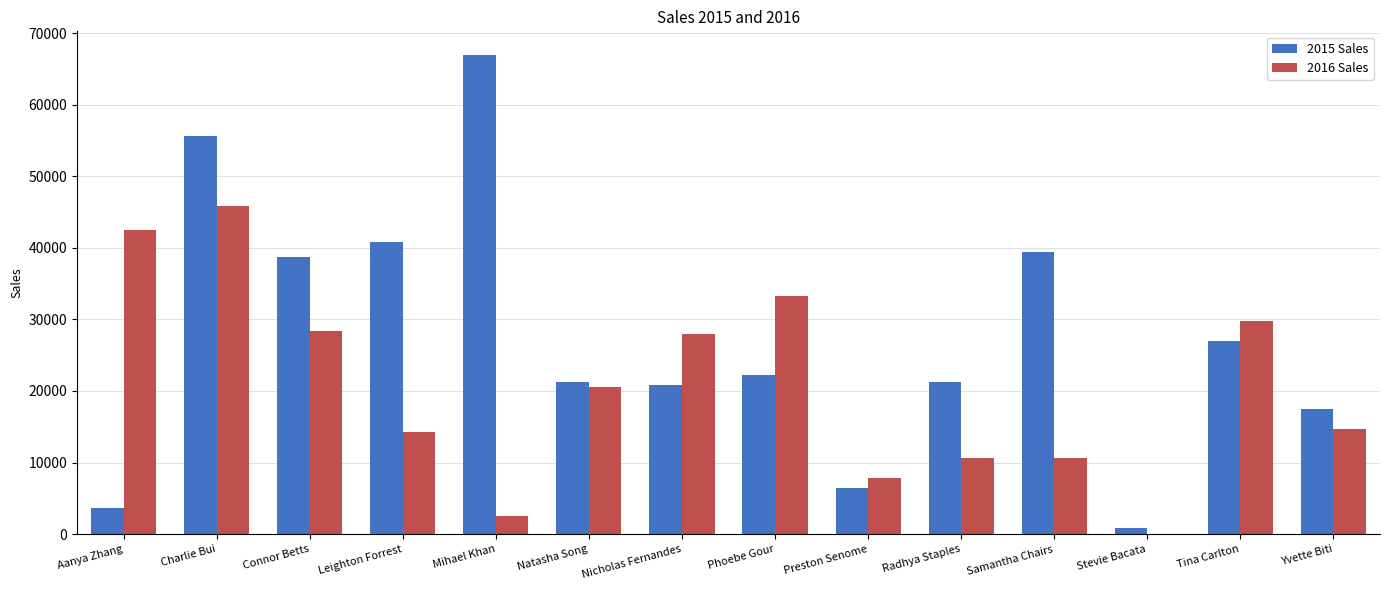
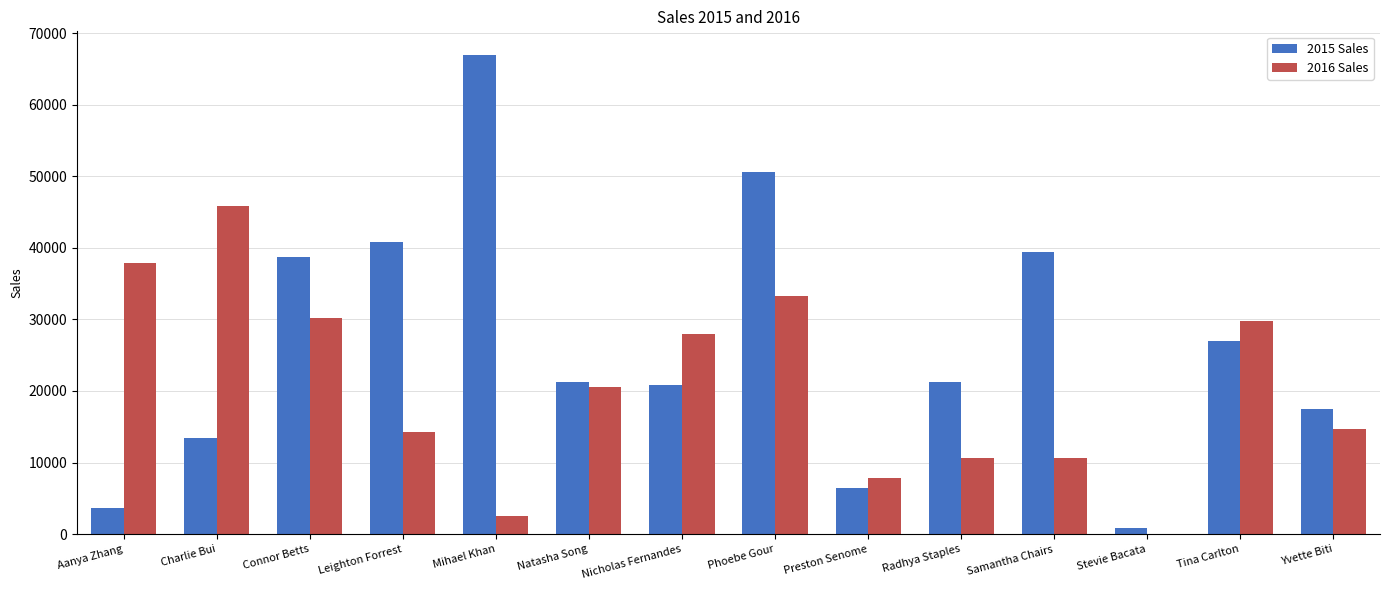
2016 Sales, Aanya Zhang: 42000 -> 38000
2015 Sales, Charlie Bui: 56000 -> 13000
2016 Sales, Connor Betts: 28000 -> 30000
2015 Sales, Phoebe Gour: 22000 -> 51000
